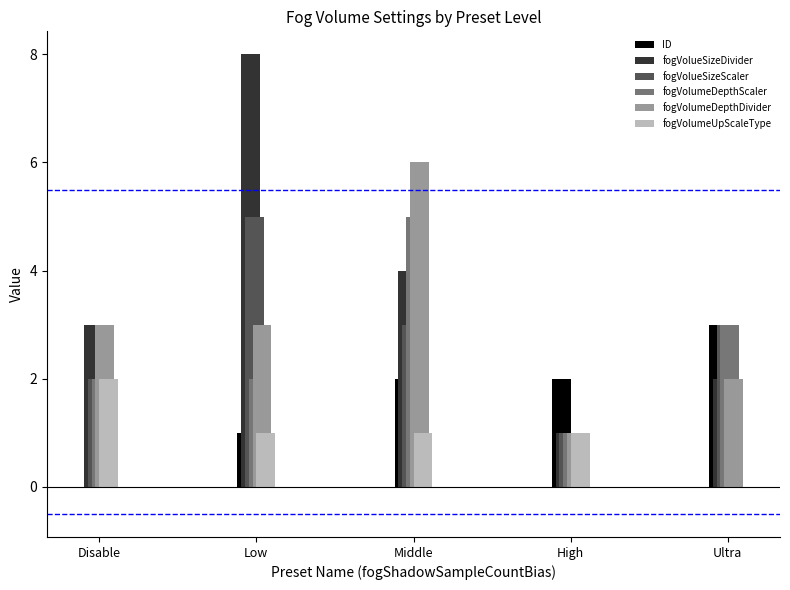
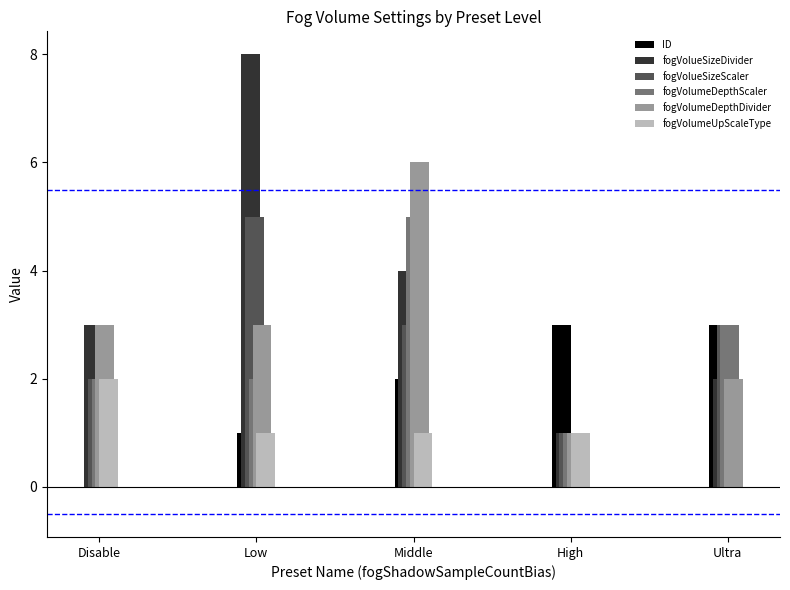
ID, High: 2 -> 3
